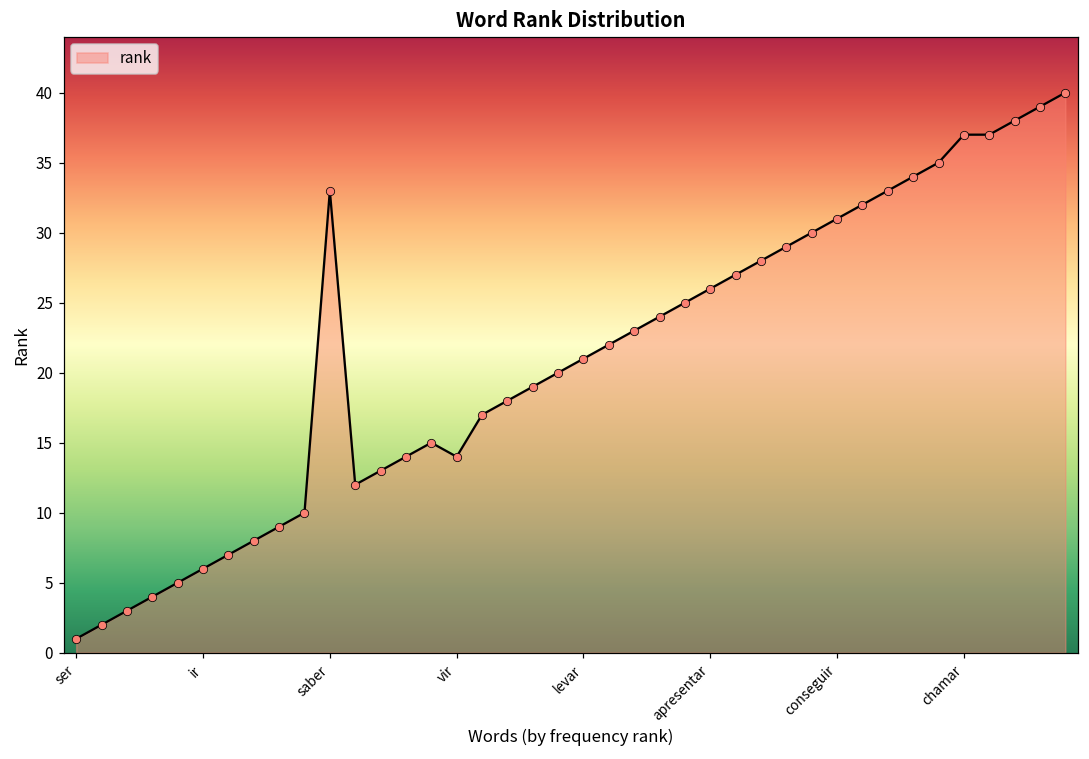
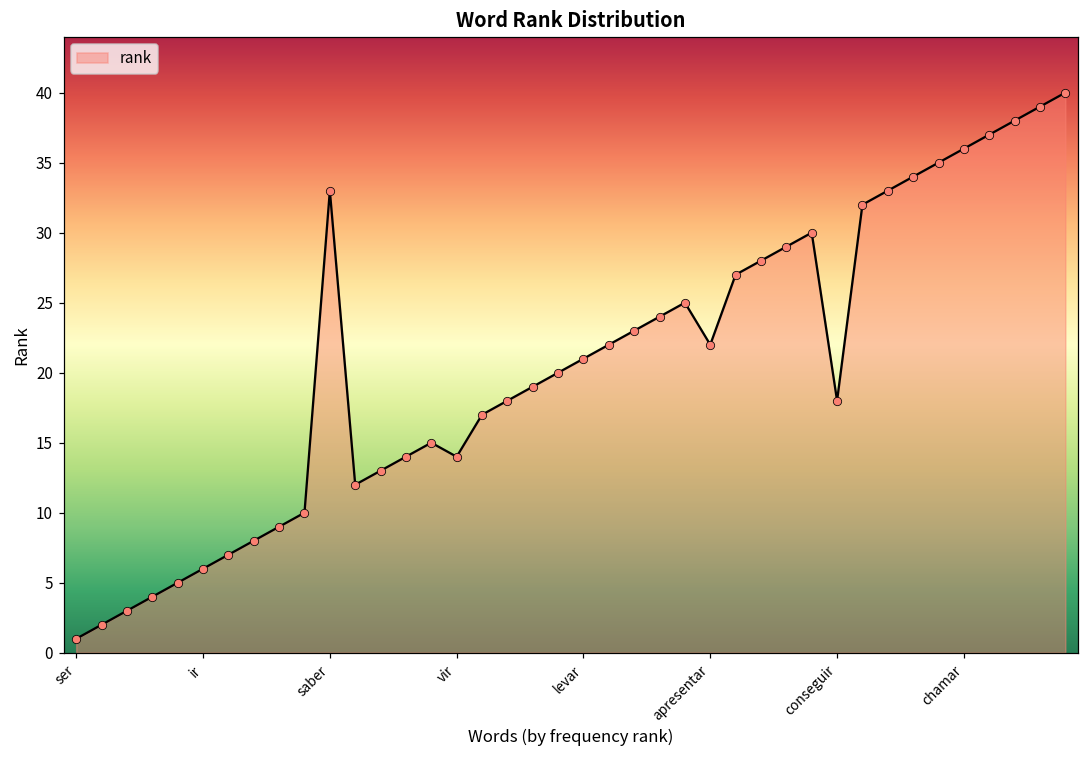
apresentar: 26 -> 22
conseguir: 31 -> 18
chamar: 37 -> 36
